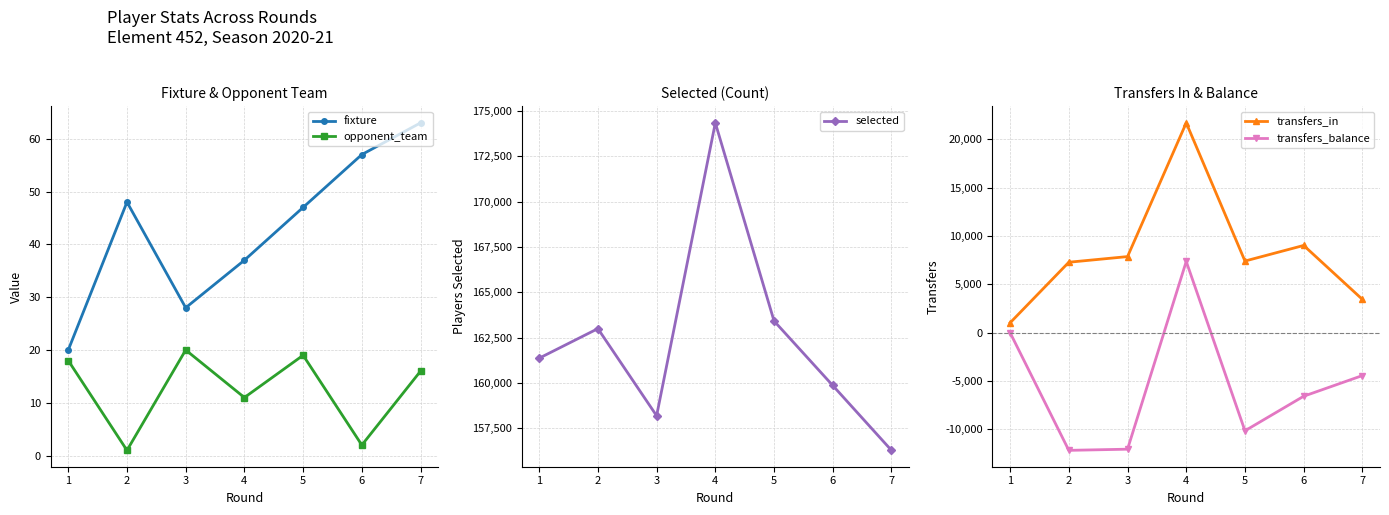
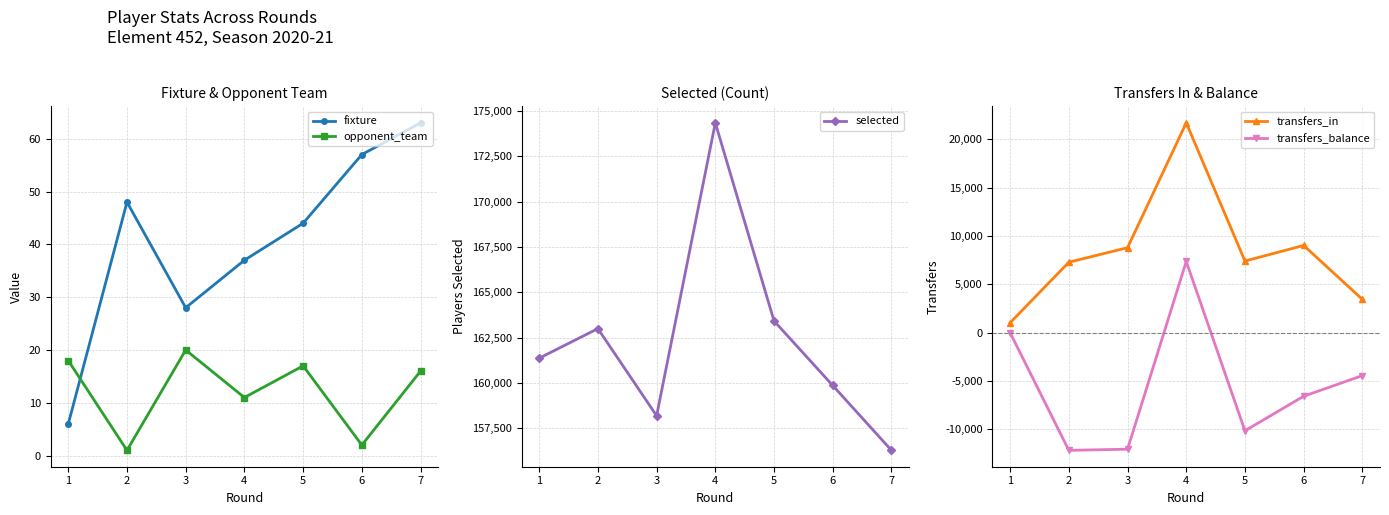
Fixture & Opponent Team, fixture, 1: 20 -> 6
Fixture & Opponent Team, fixture, 5: 47 -> 44
Fixture & Opponent Team, opponent_team, 5: 19 -> 17
Transfers In & Balance, transfers_in, 3: 8,000 -> 9,000
